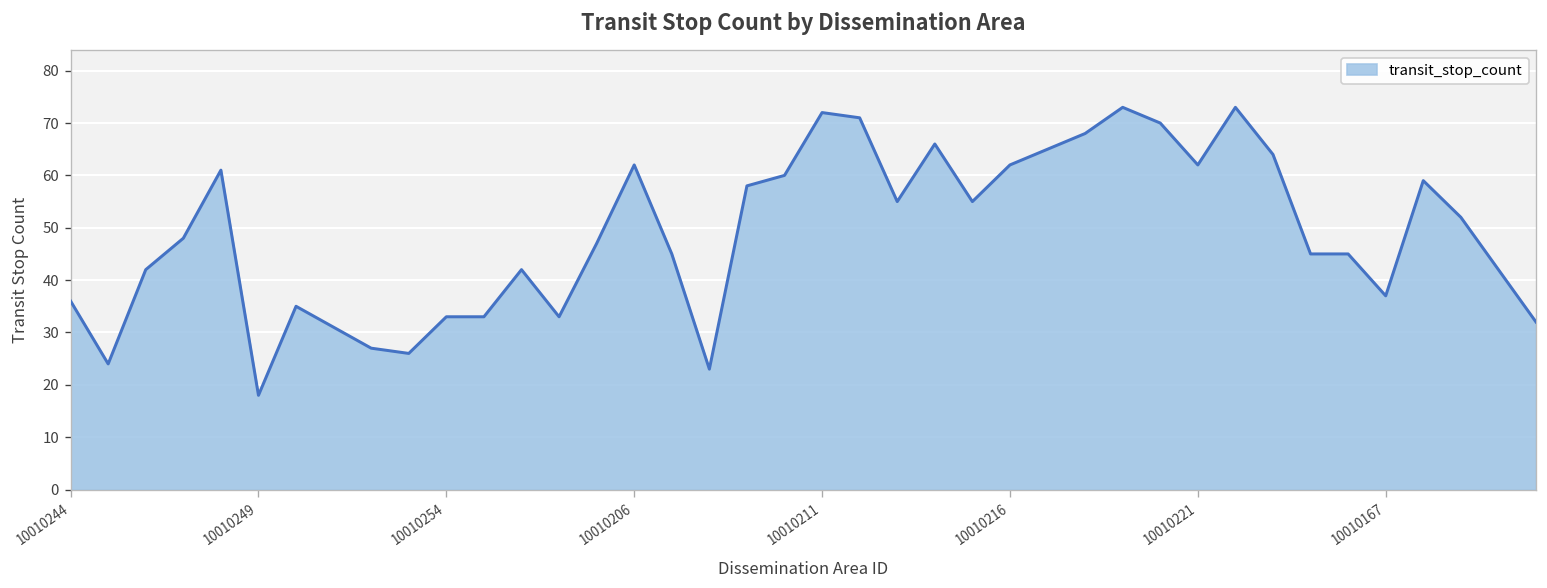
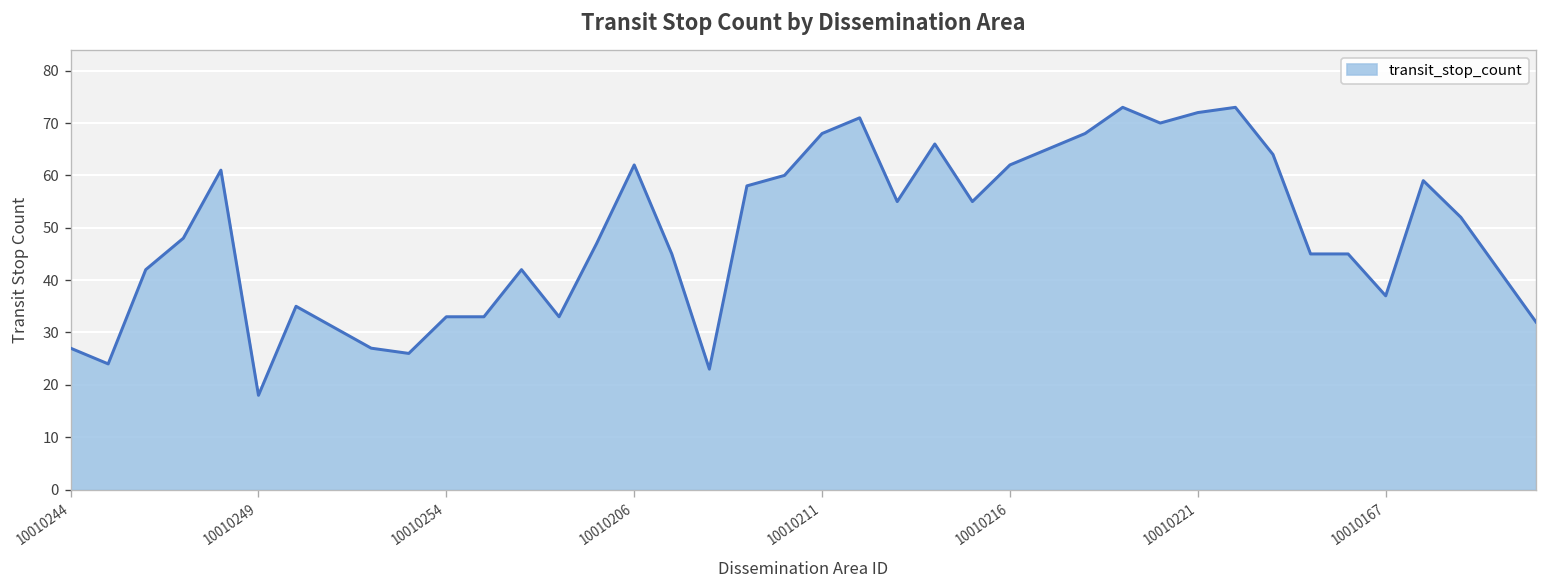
10010244: 36 -> 27
10010211: 72 -> 68
10010221: 62 -> 72
